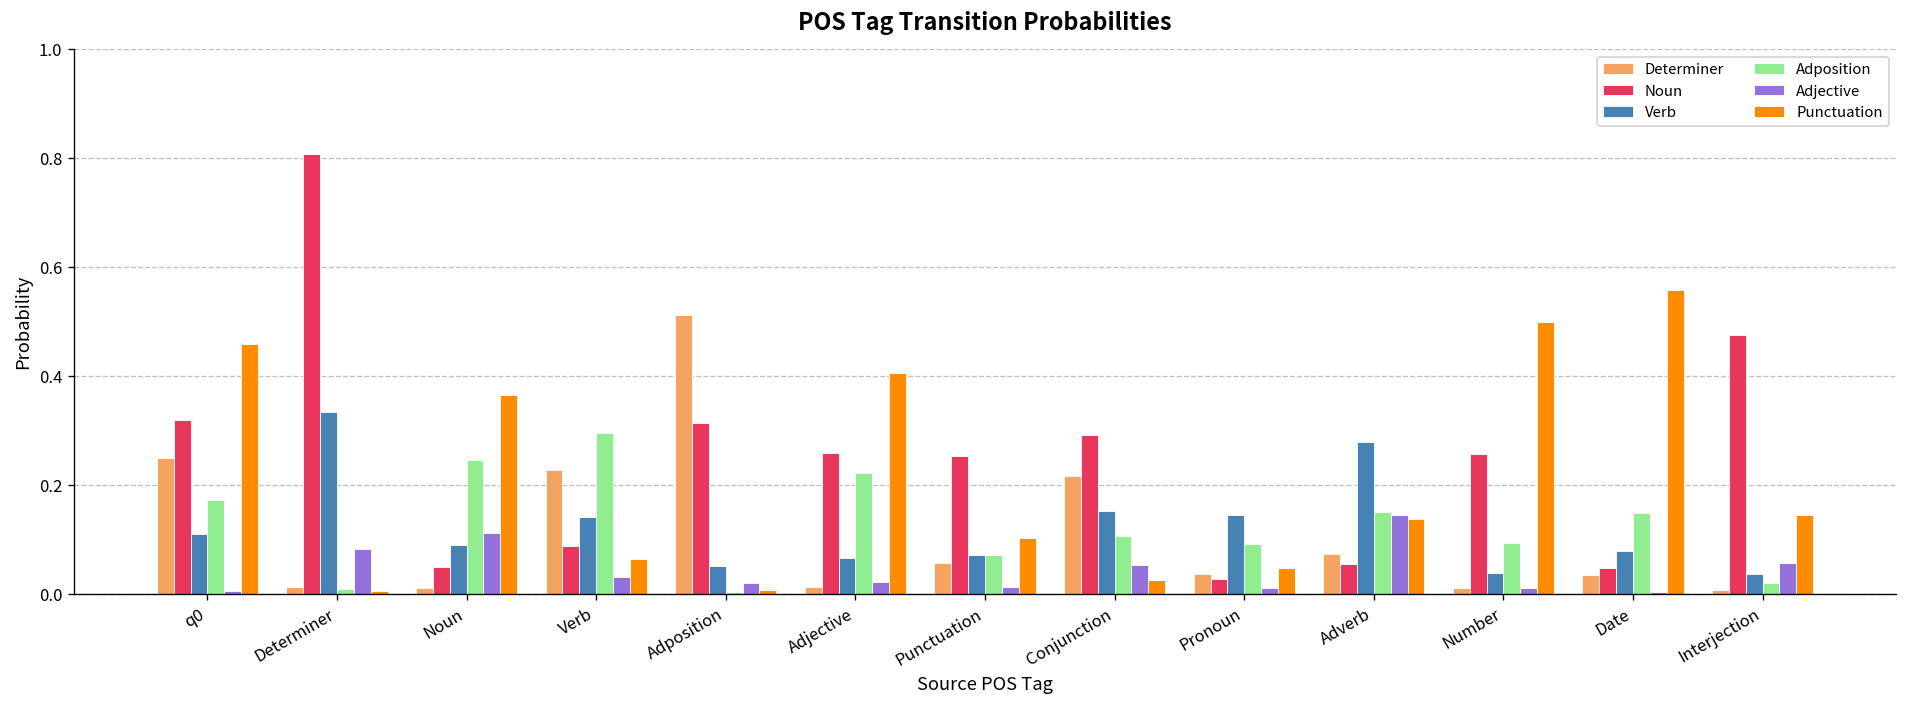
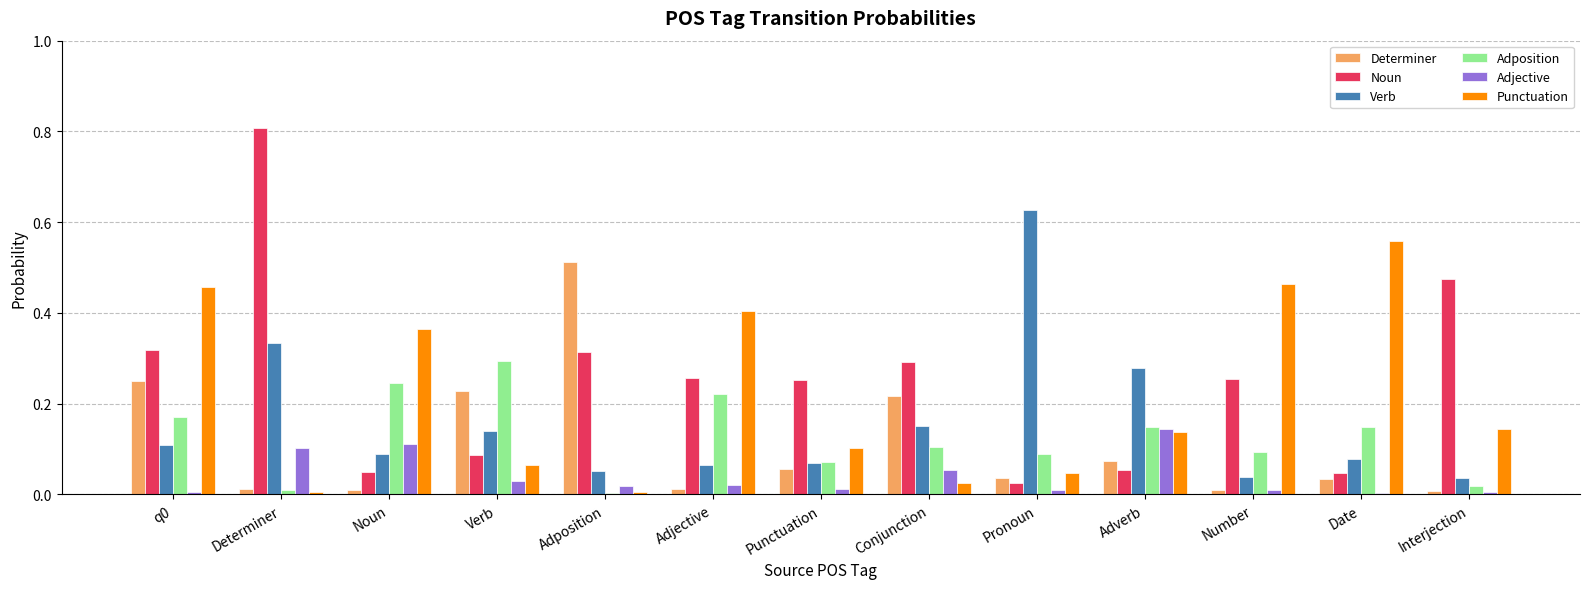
Adjective, Determiner: 0.08 -> 0.10
Verb, Pronoun: 0.14 -> 0.63
Punctuation, Number: 0.50 -> 0.46
Adjective, Interjection: 0.06 -> 0.00
